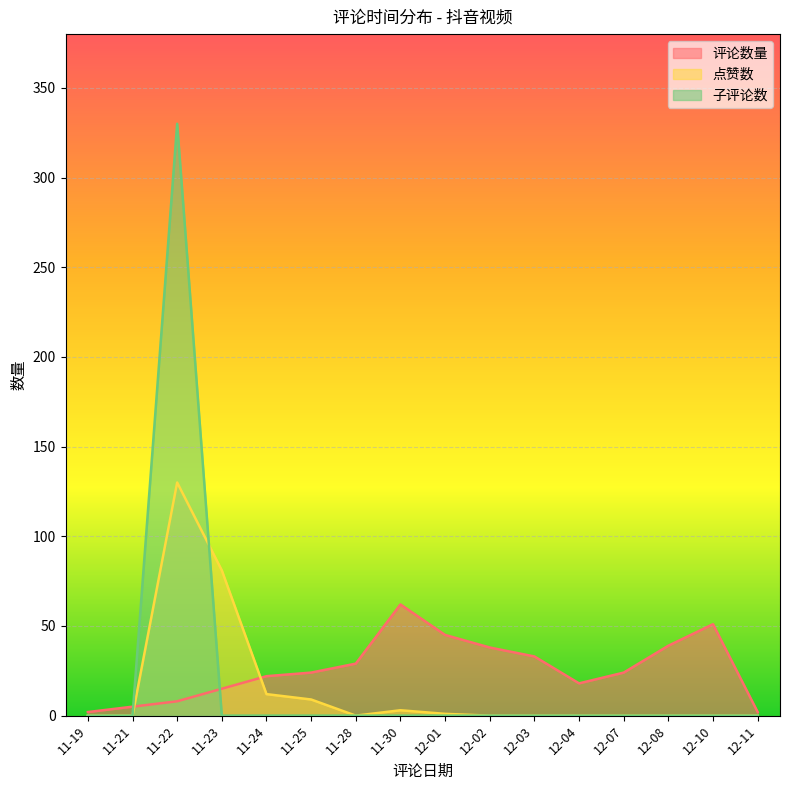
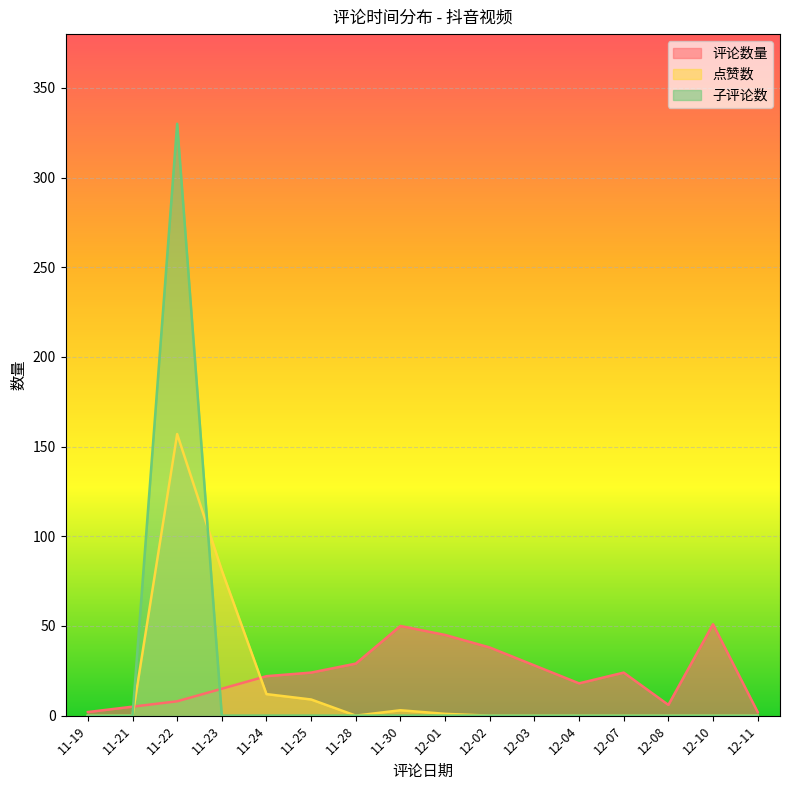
点赞数, 11-22: 130 -> 157
评论数量, 11-30: 62 -> 50
评论数量, 12-03: 33 -> 28
评论数量, 12-08: 39 -> 6
